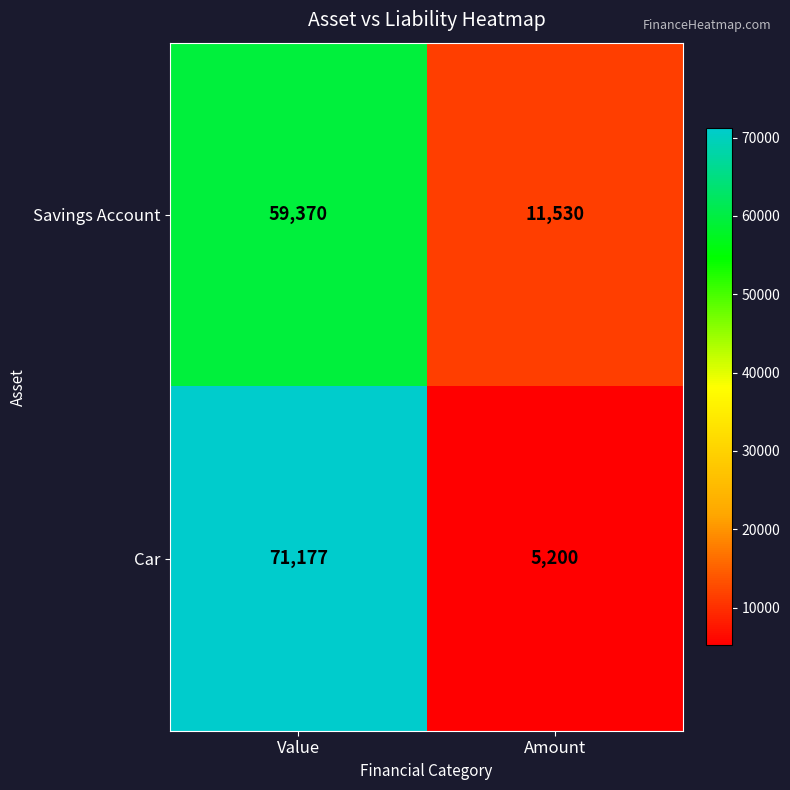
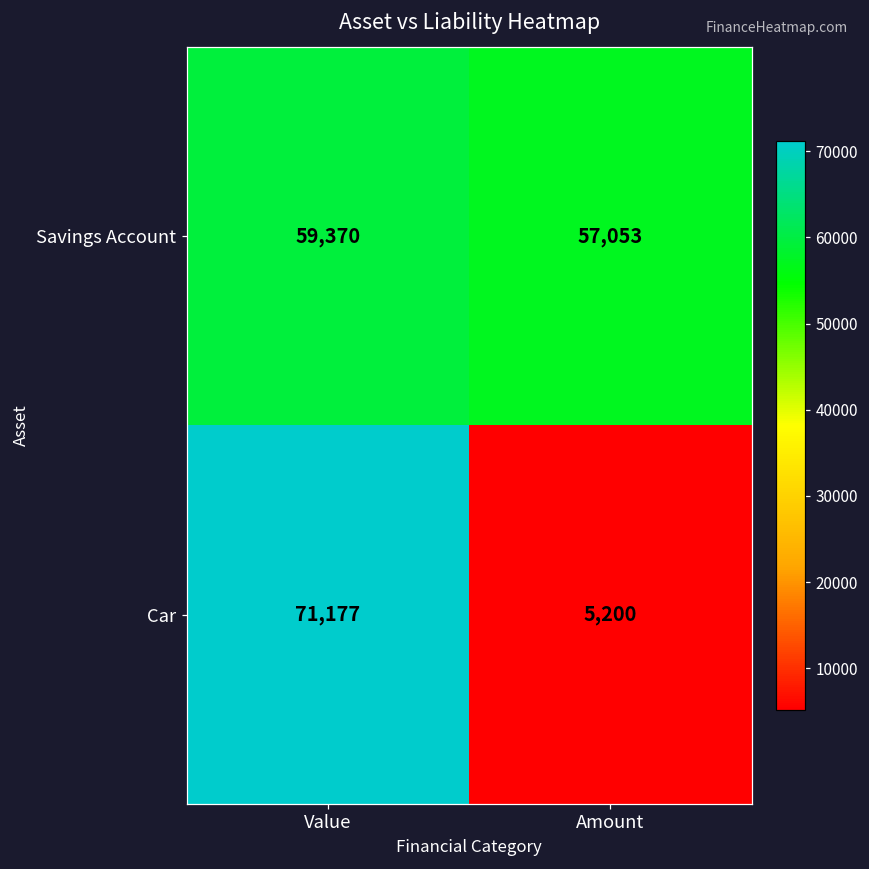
Savings Account, Amount: 11,530 -> 57,053
